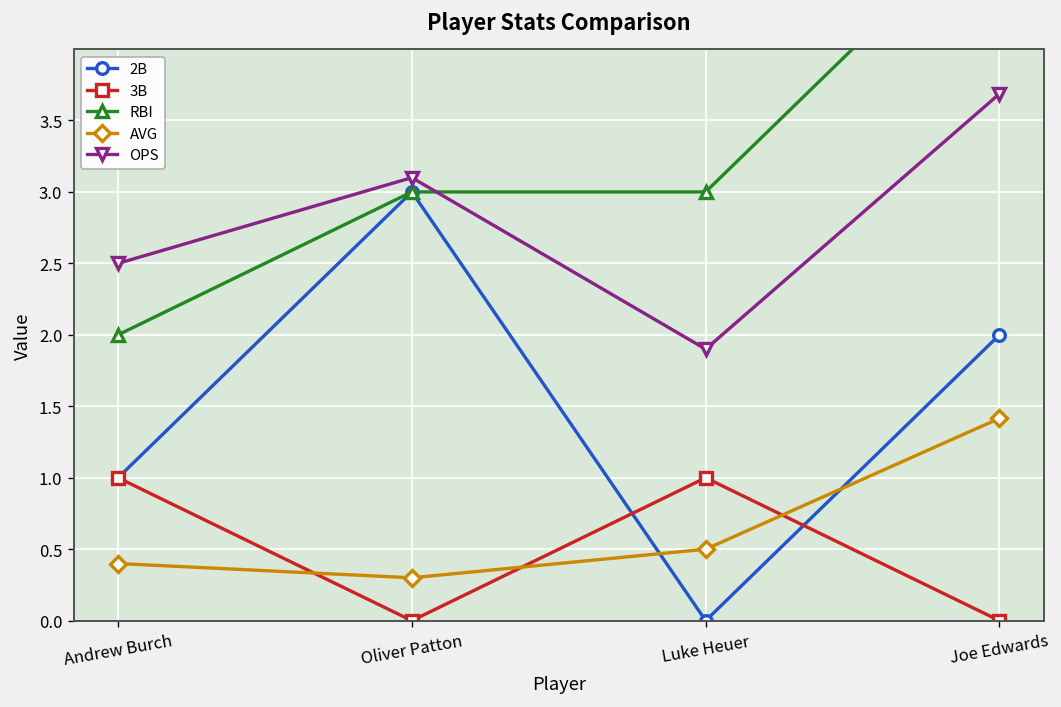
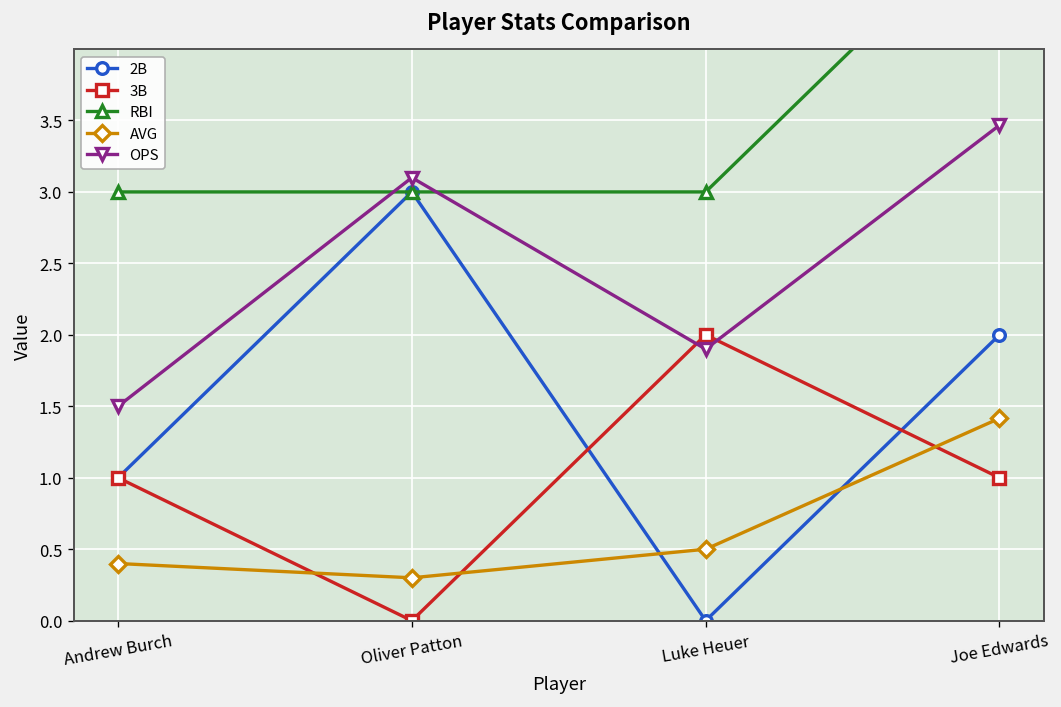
RBI, Andrew Burch: 2 -> 3
OPS, Andrew Burch: 2.5 -> 1.5
3B, Luke Heuer: 1 -> 2
3B, Joe Edwards: 0 -> 1
OPS, Joe Edwards: 3.69 -> 3.47
